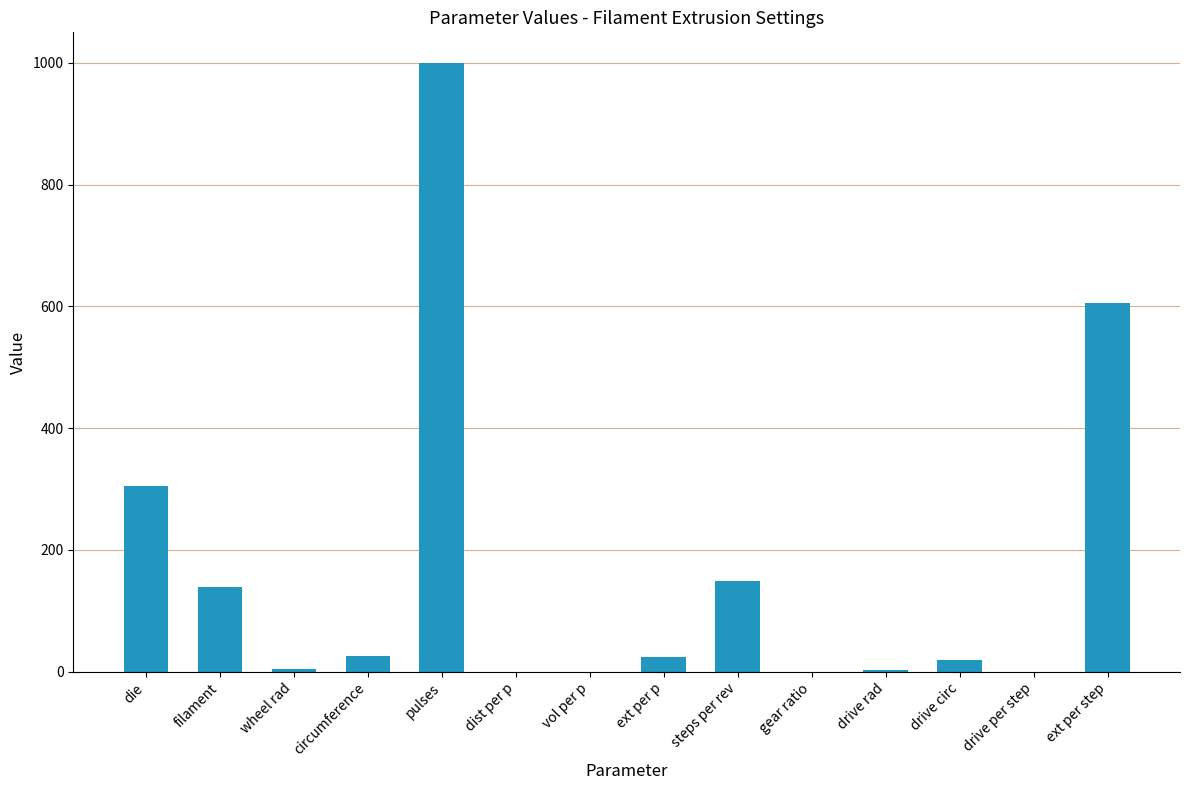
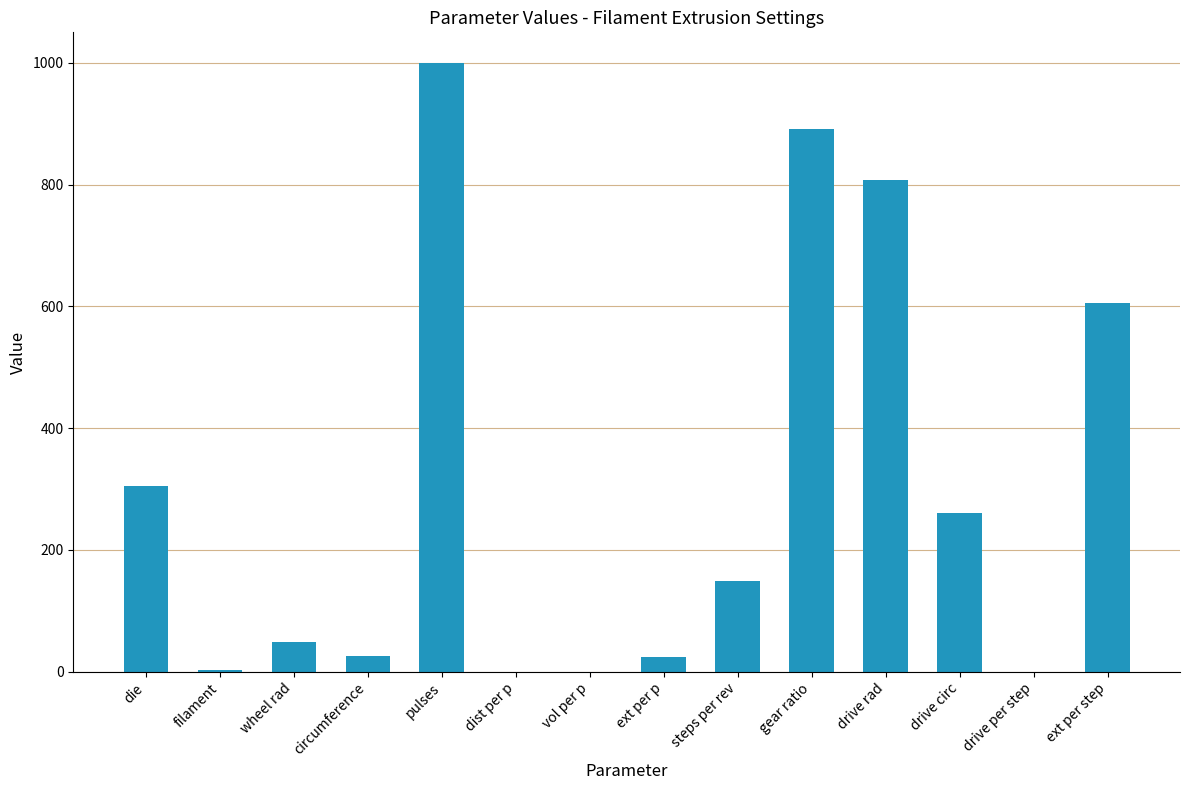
filament: 140 -> 0
wheel rad: 0 -> 50
gear ratio: 0 -> 890
drive rad: 0 -> 810
drive circ: 20 -> 260
